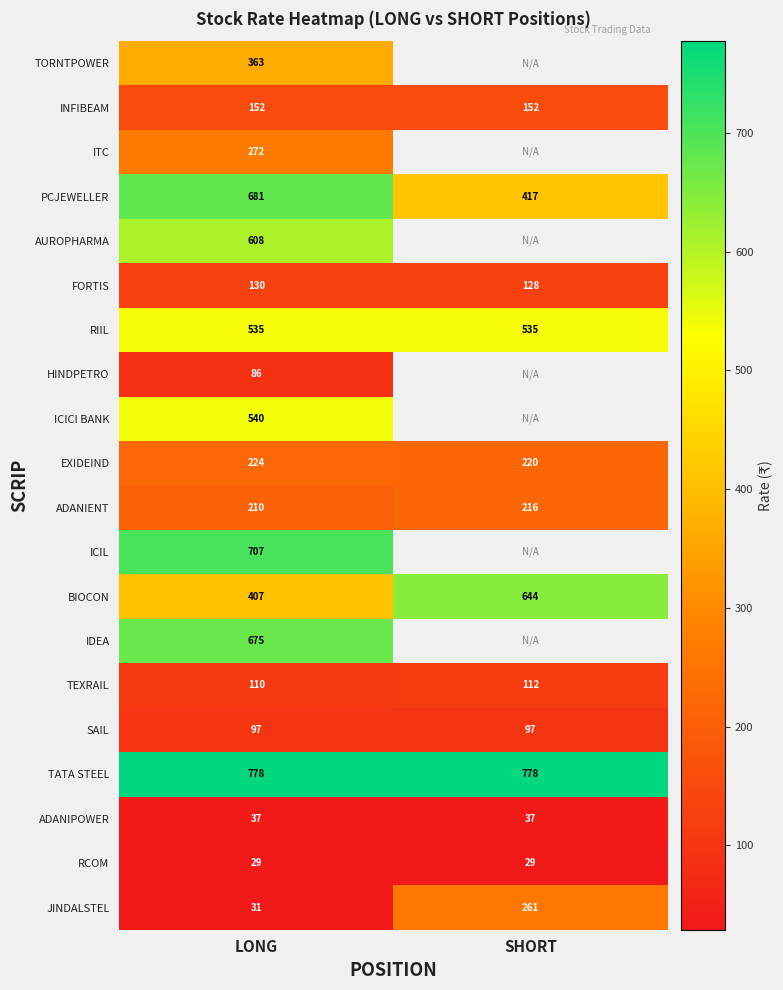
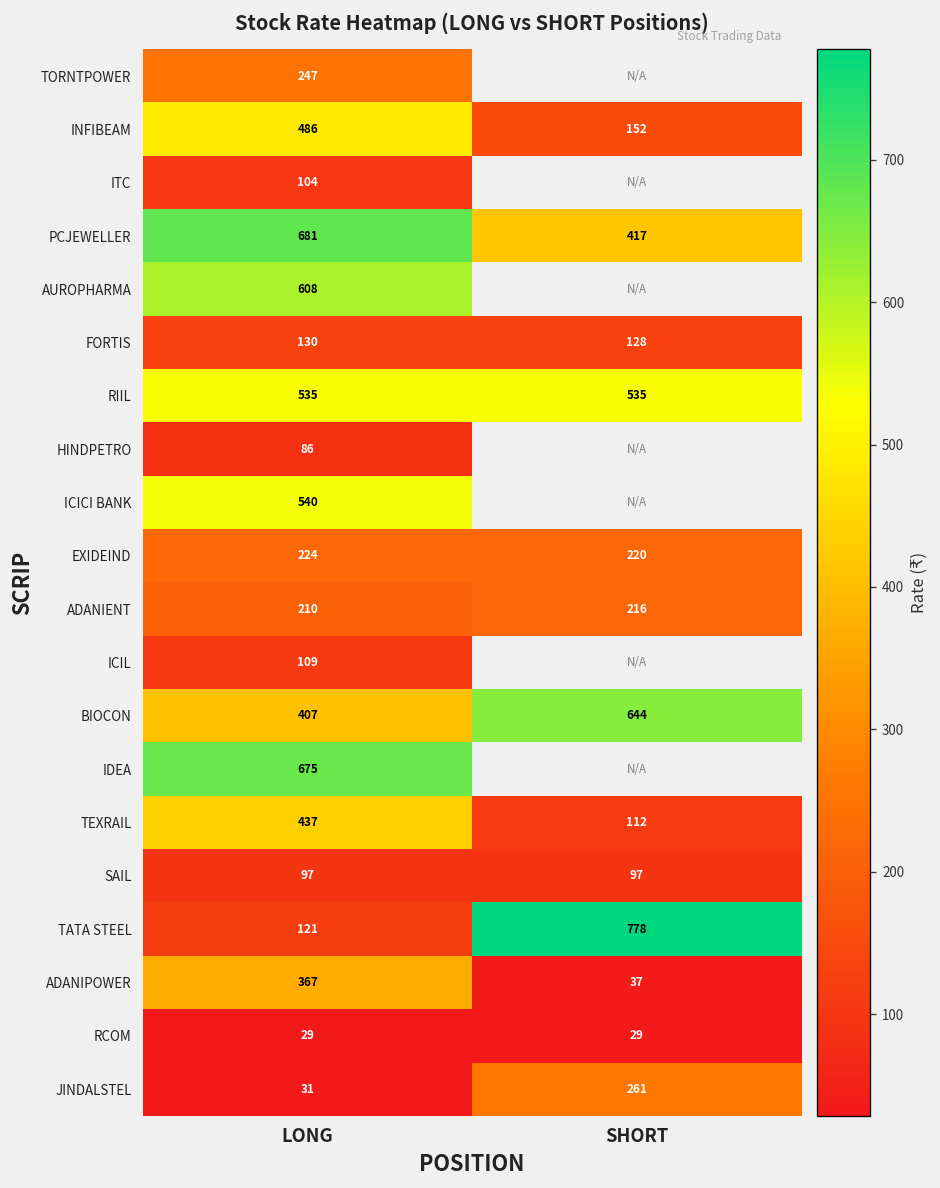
TORNTPOWER, LONG: 363 -> 247
INFIBEAM, LONG: 152 -> 486
ITC, LONG: 272 -> 104
ICIL, LONG: 707 -> 109
TEXRAIL, LONG: 110 -> 437
TATA STEEL, LONG: 778 -> 121
ADANIPOWER, LONG: 37 -> 367
